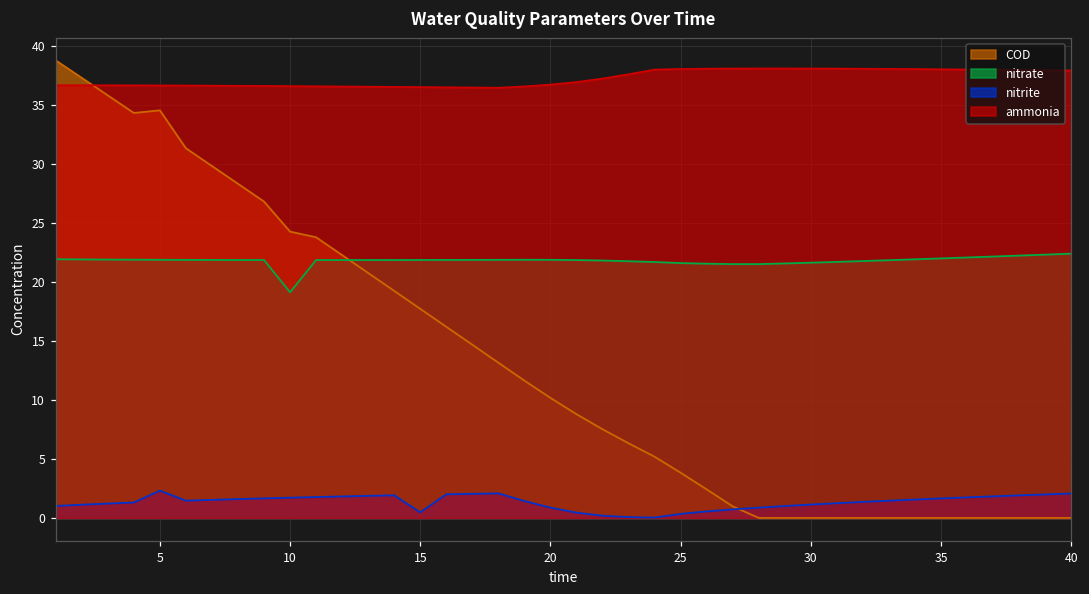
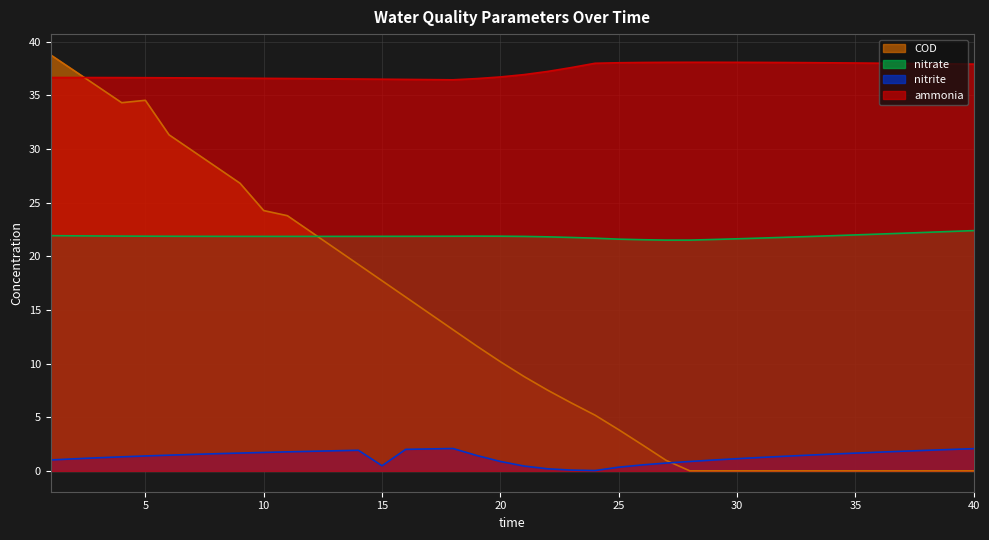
nitrite, 5: 2.3 -> 1.4
nitrate, 10: 19.1 -> 21.9
